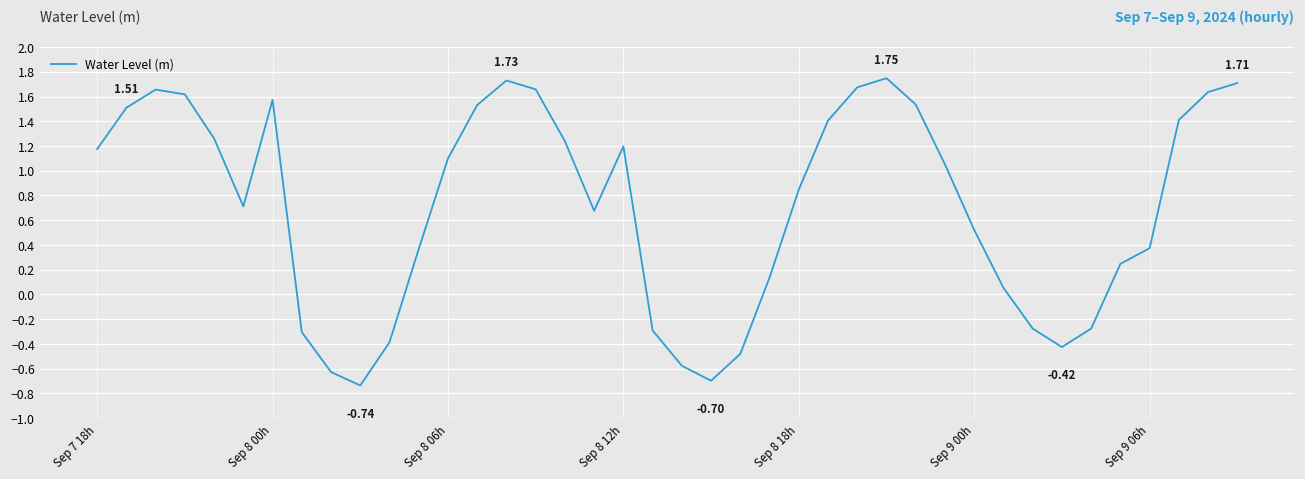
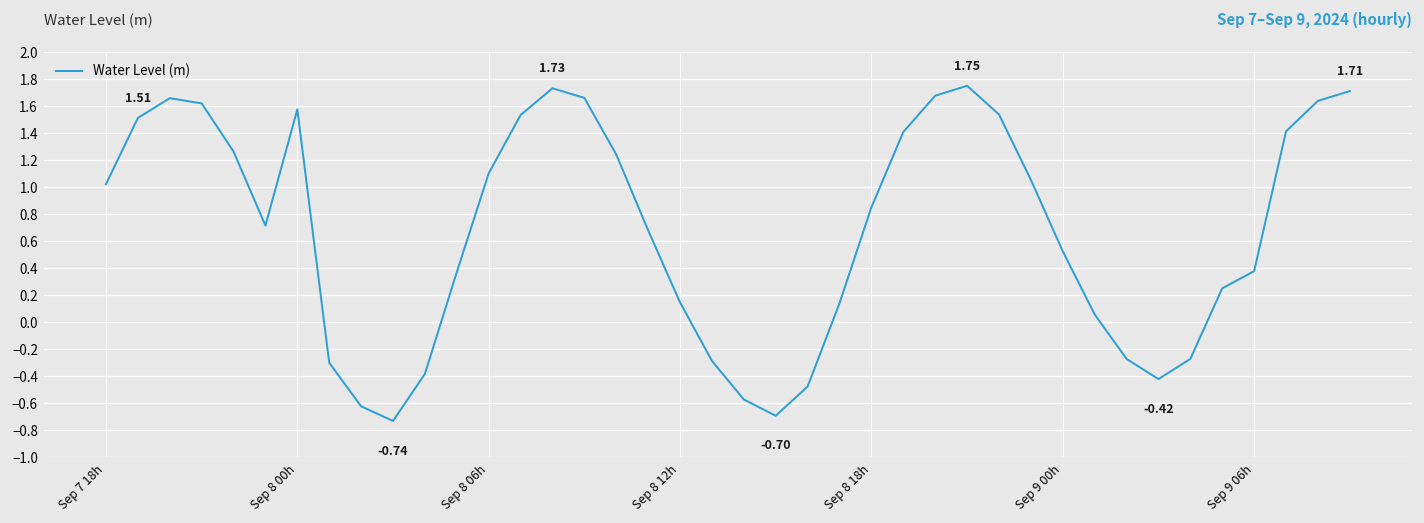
Sep 7 18h: 1.17 -> 1.02
Sep 8 12h: 1.20 -> 0.14
